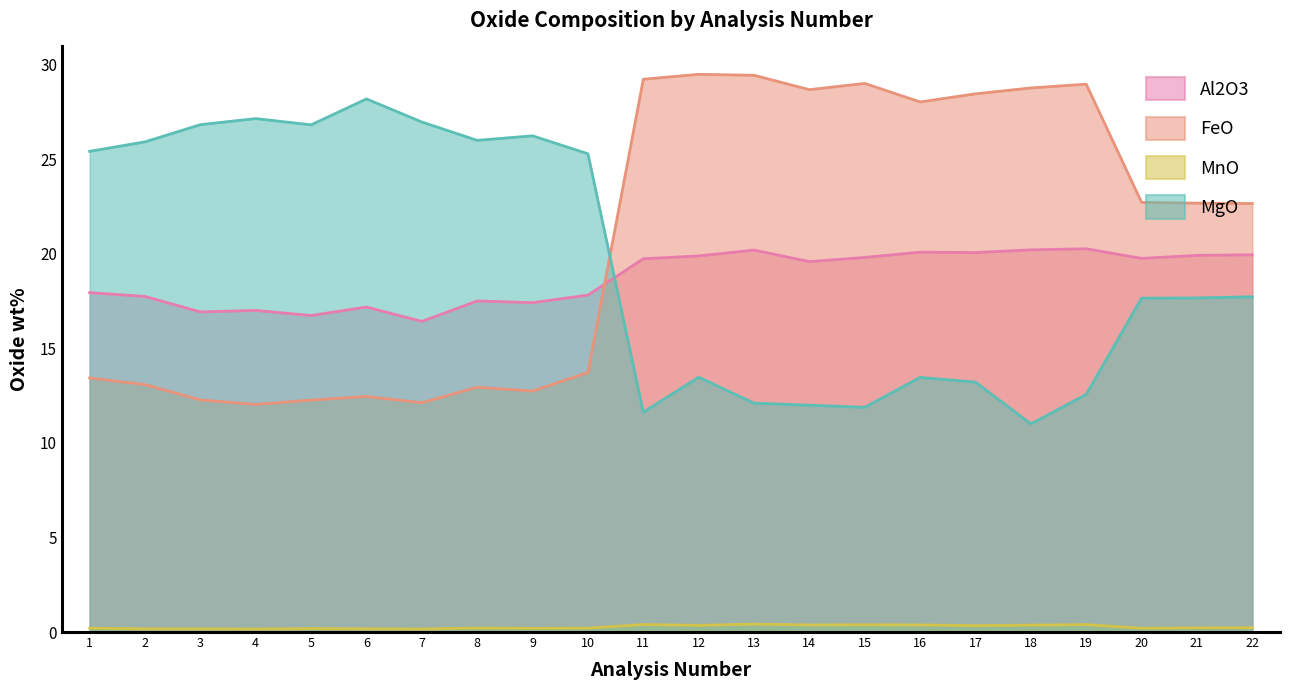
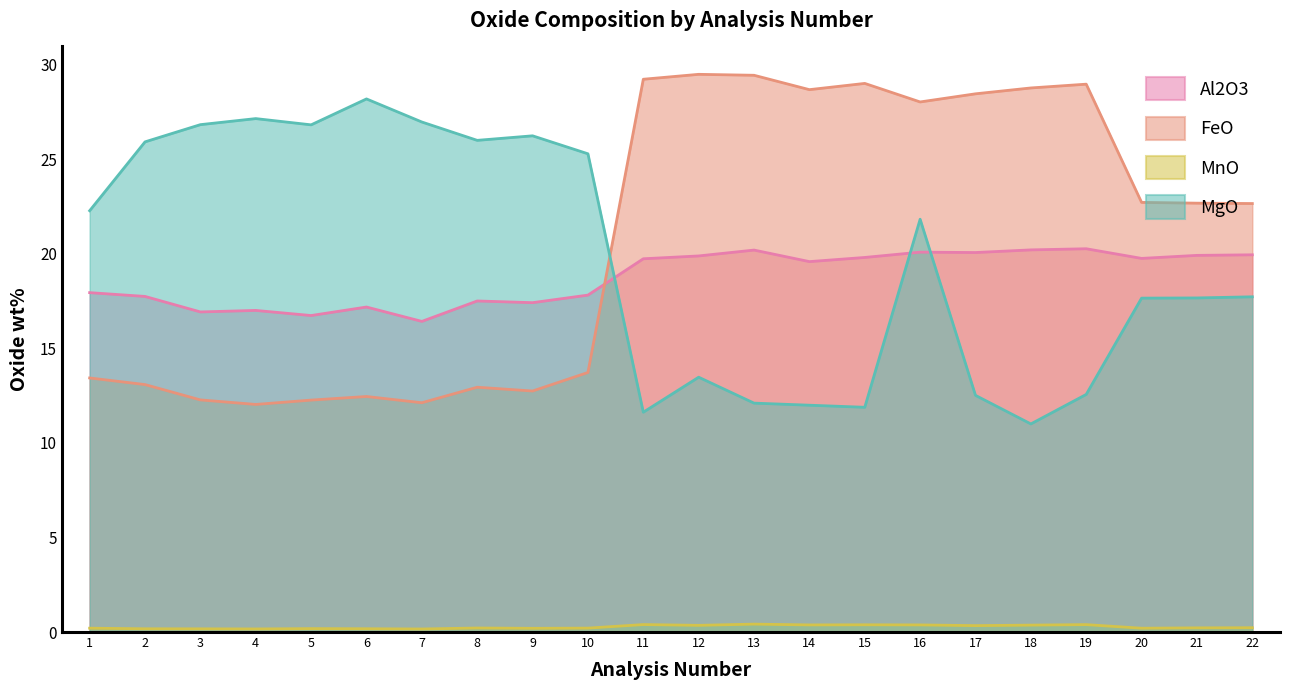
MgO, 1: 25.4 -> 22.3
MgO, 16: 13.5 -> 21.8
MgO, 17: 13.2 -> 12.5
